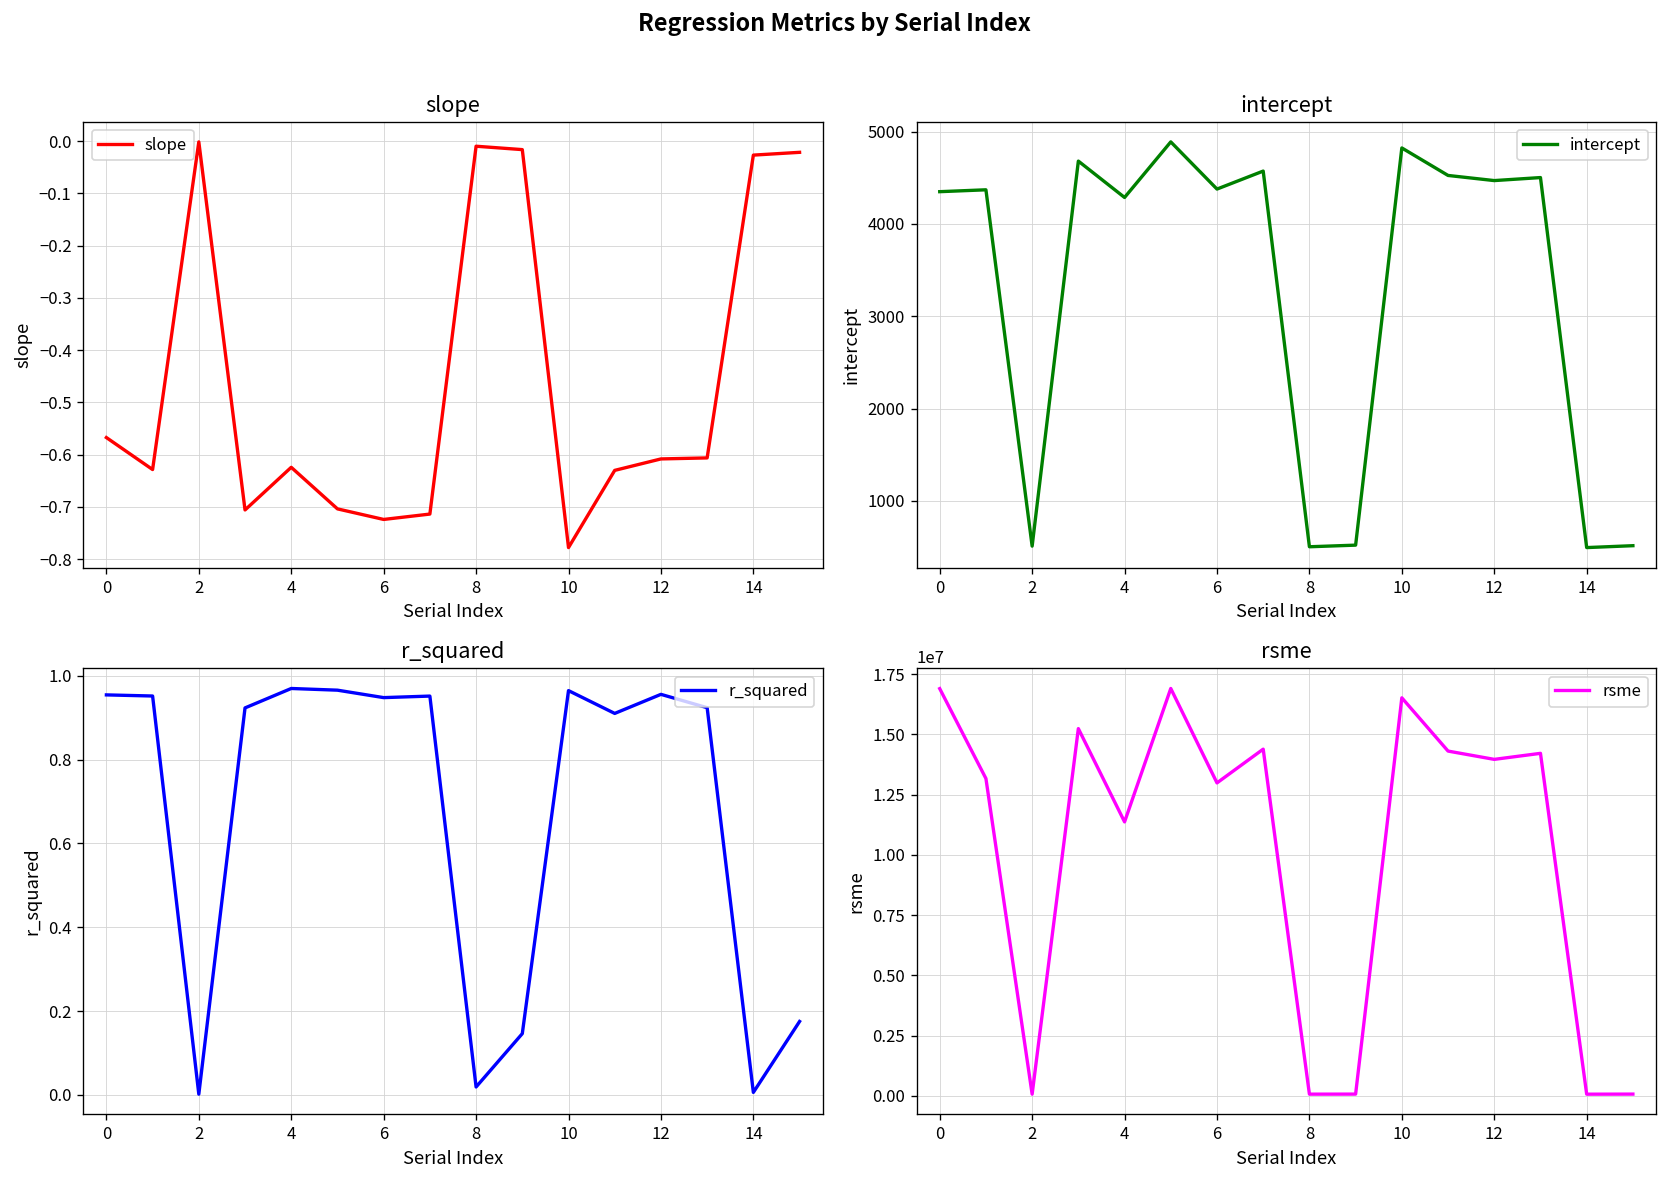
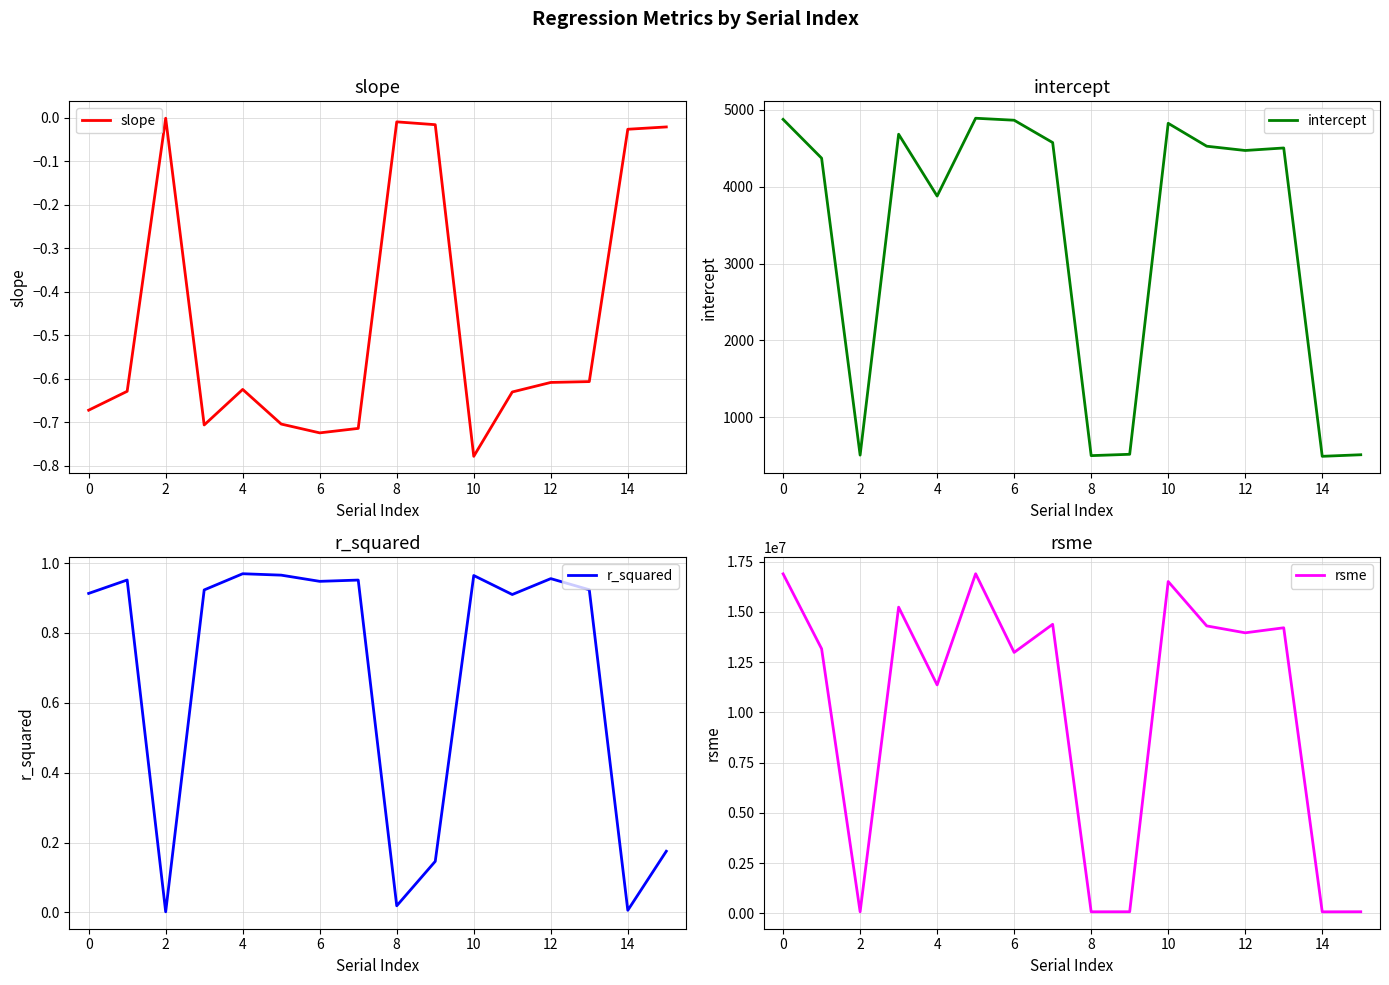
slope, 0: -0.57 -> -0.67
intercept, 0: 4300 -> 4900
intercept, 4: 4300 -> 3900
intercept, 6: 4400 -> 4900
r_squared, 0: 0.95 -> 0.91
